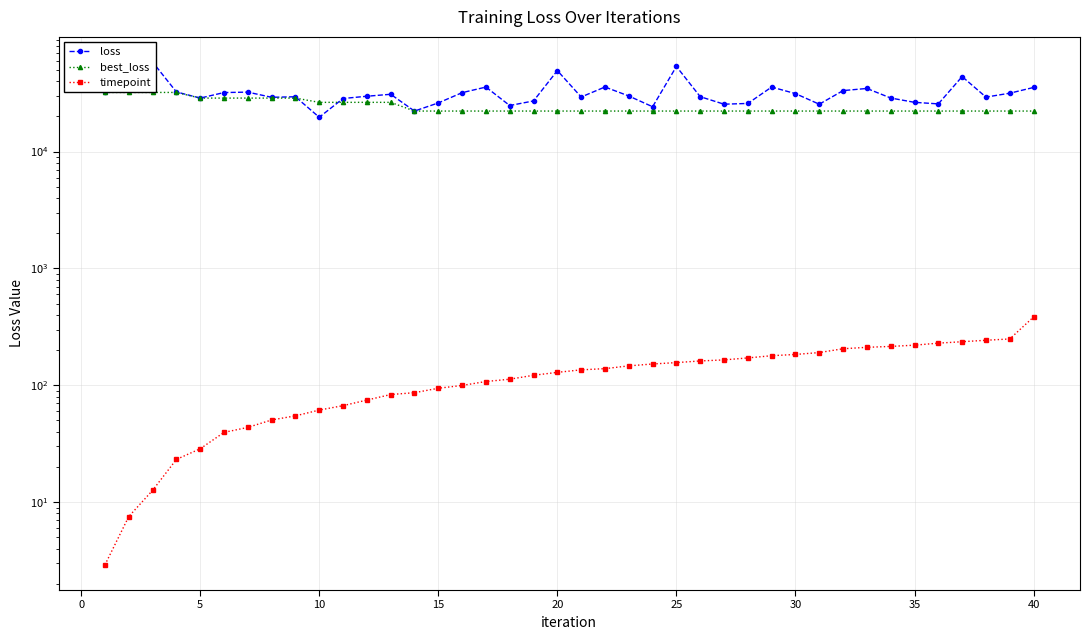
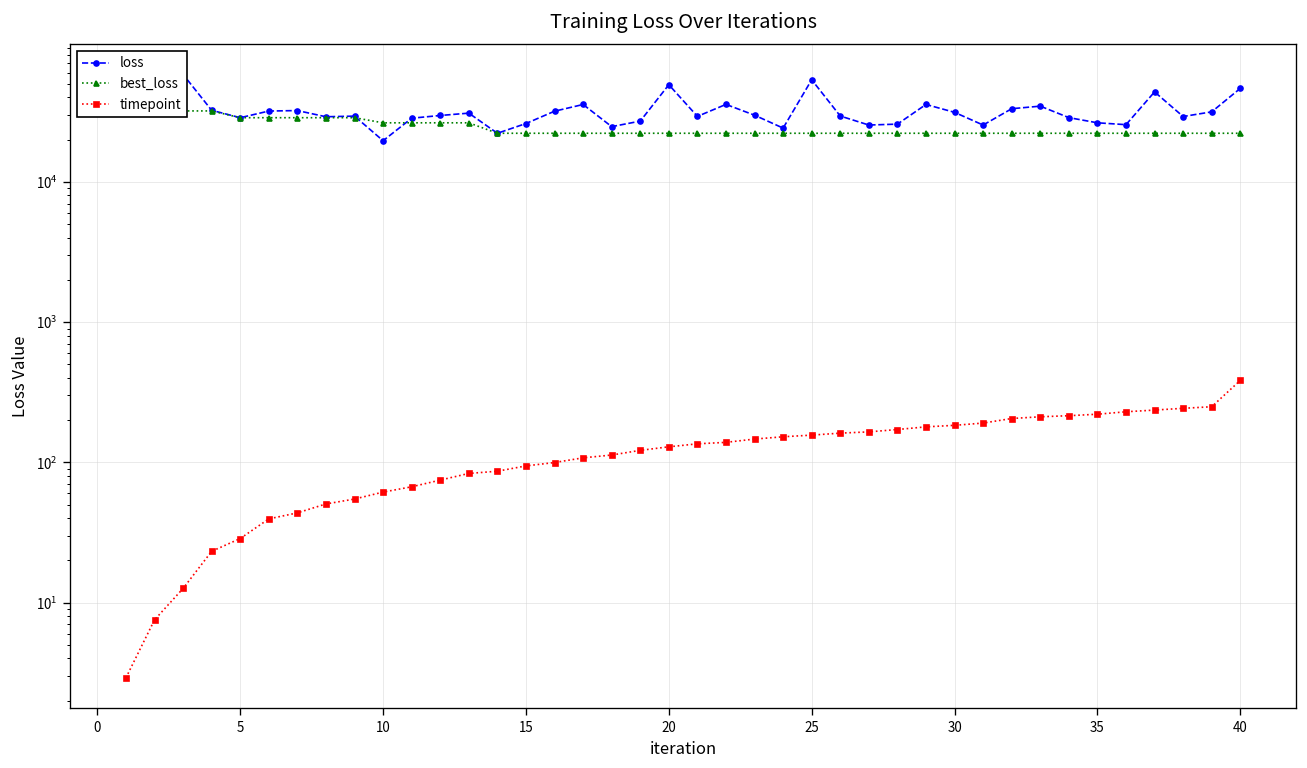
loss, 40: 35000 -> 46000
